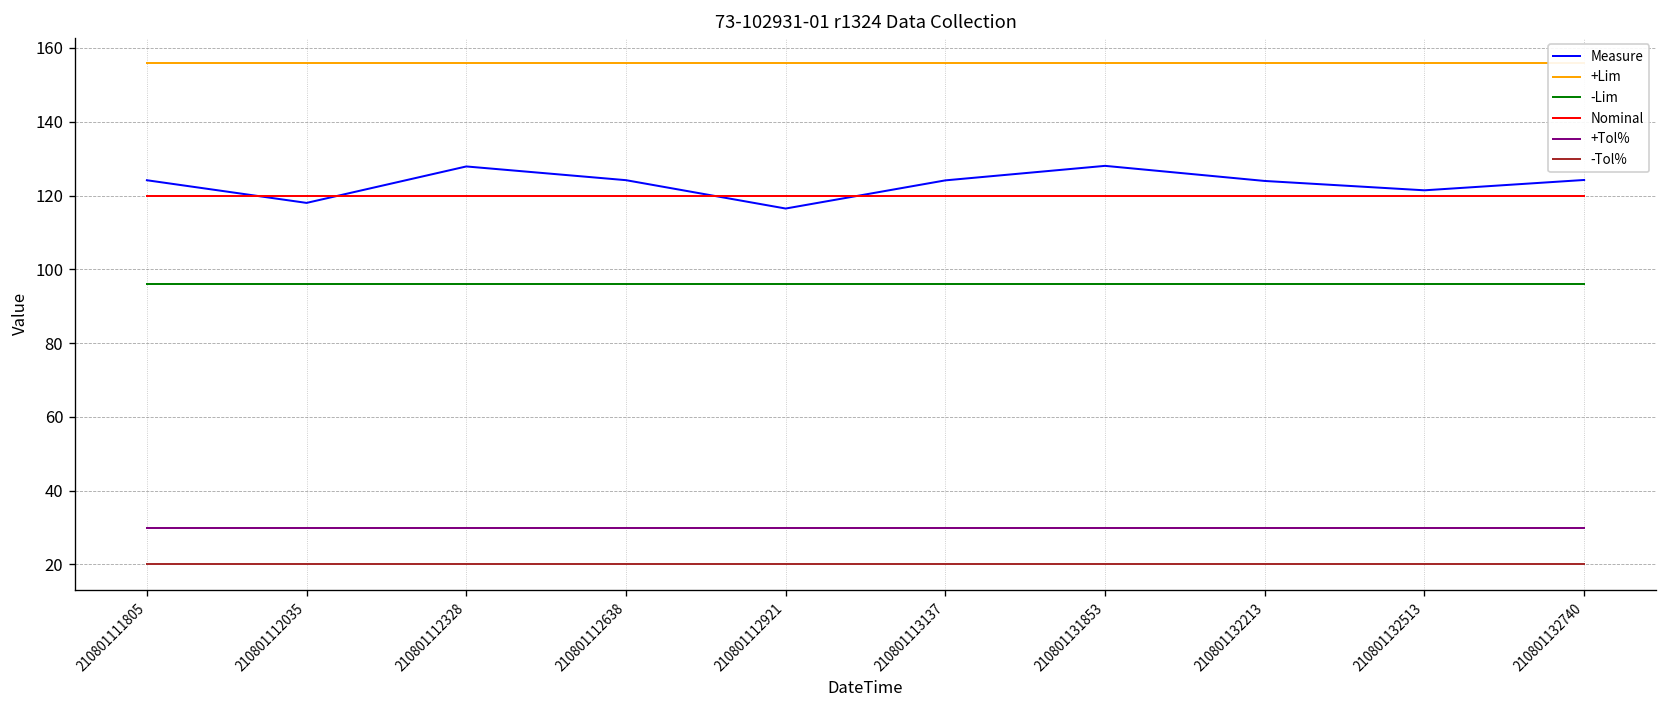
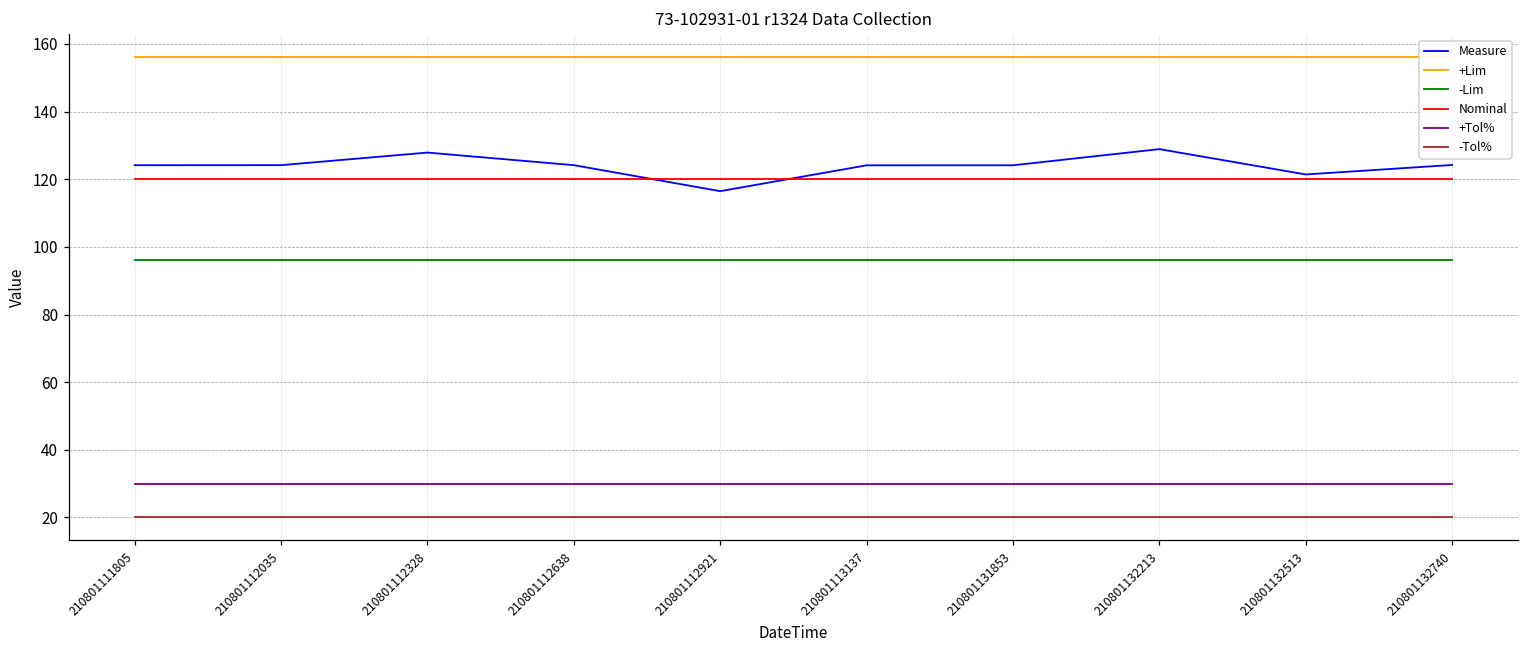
Measure, 210801112035: 118 -> 124
Measure, 210801131853: 128 -> 124
Measure, 210801132213: 124 -> 129
